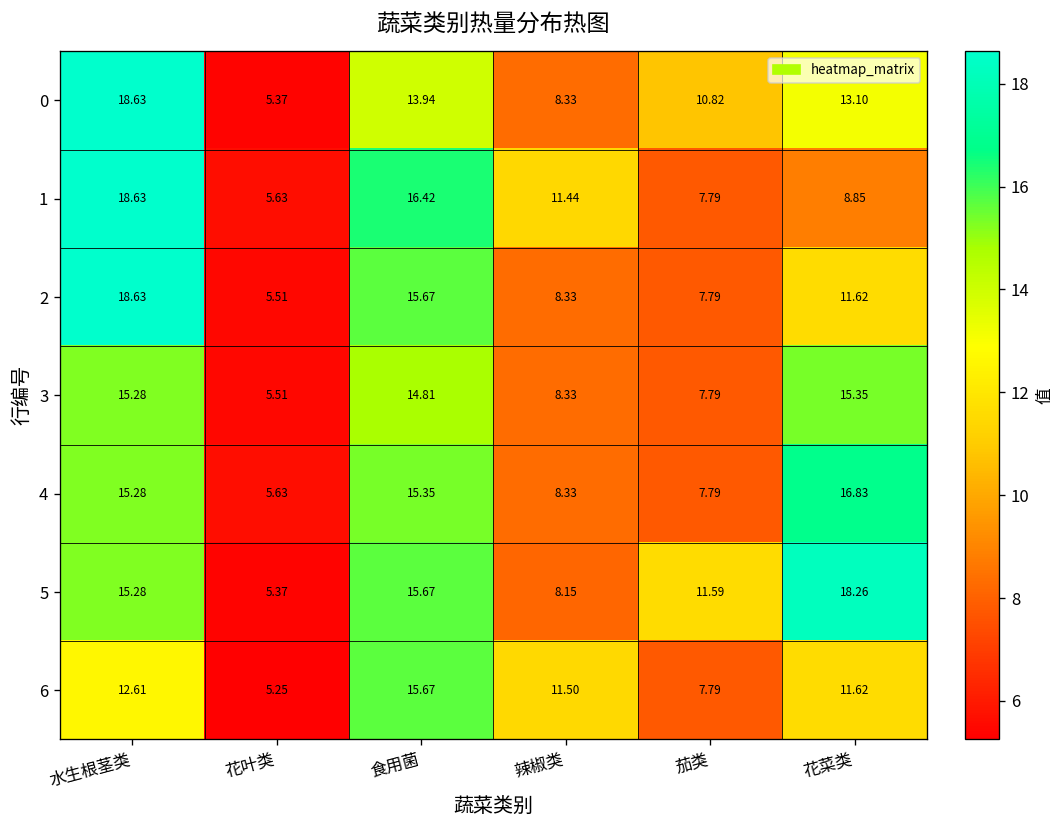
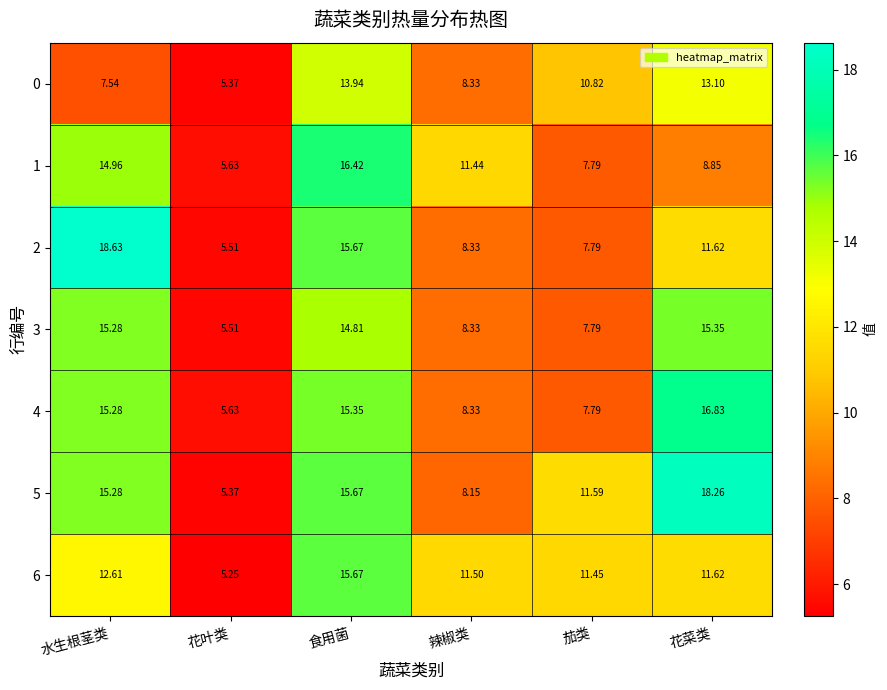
0, 水生根茎类: 18.63 -> 7.54
1, 水生根茎类: 18.63 -> 14.96
6, 茄类: 7.79 -> 11.45
